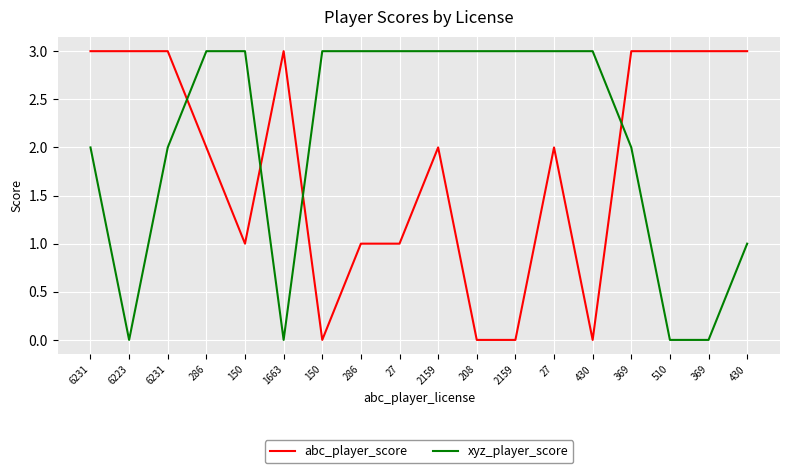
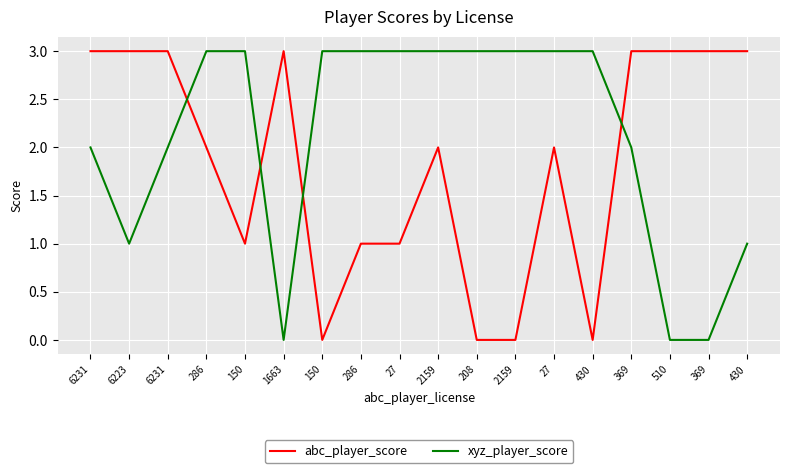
xyz_player_score, 6223: 0 -> 1
